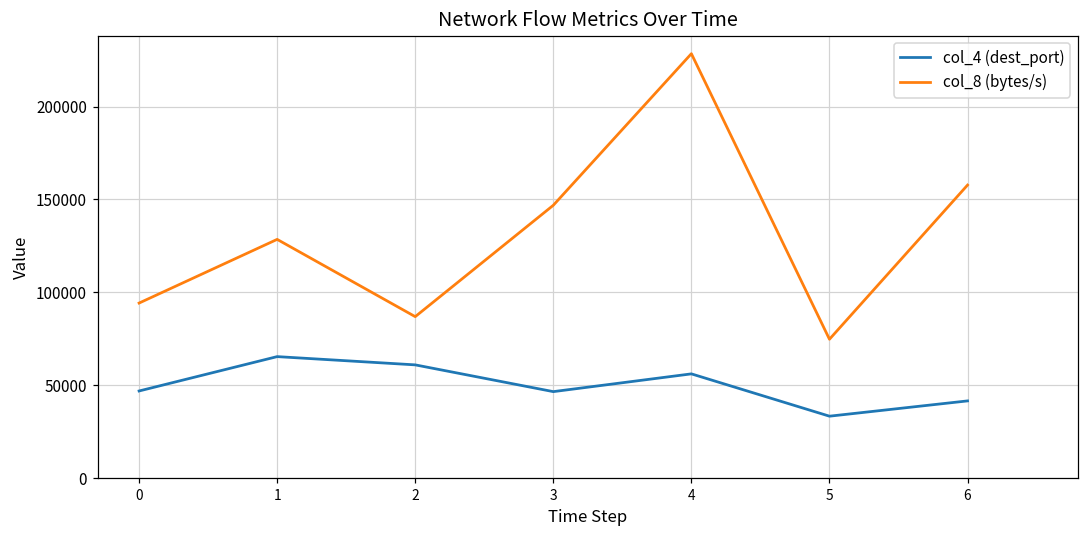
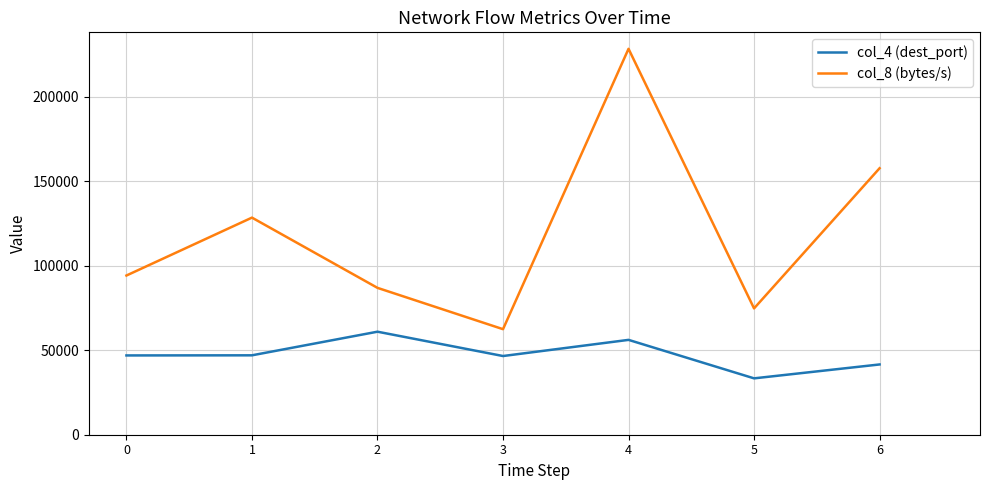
col_4 (dest_port), 1: 65000 -> 47000
col_8 (bytes/s), 3: 147000 -> 62000
